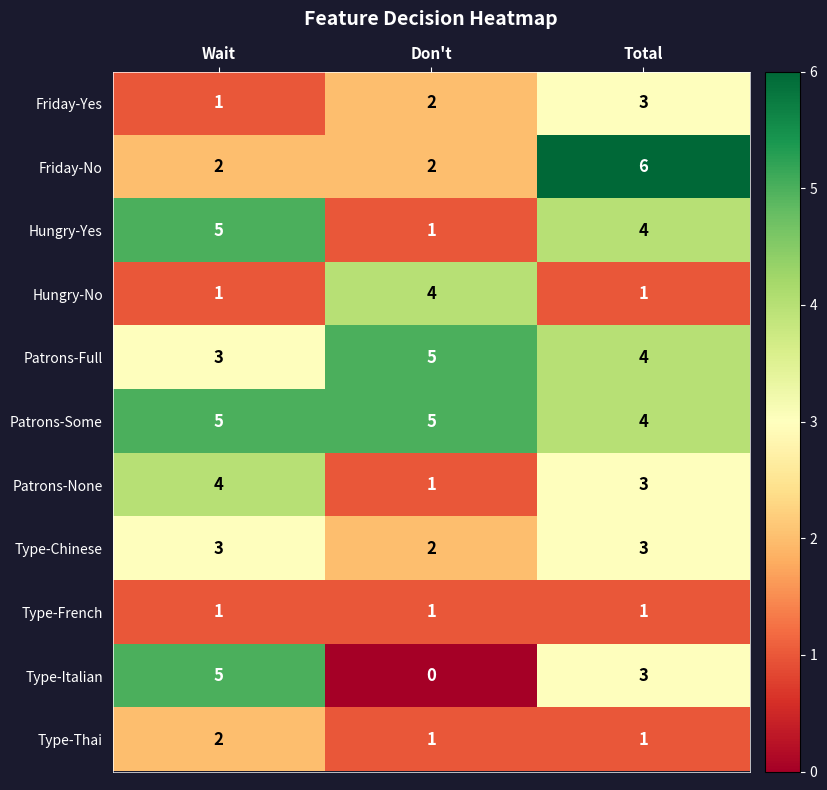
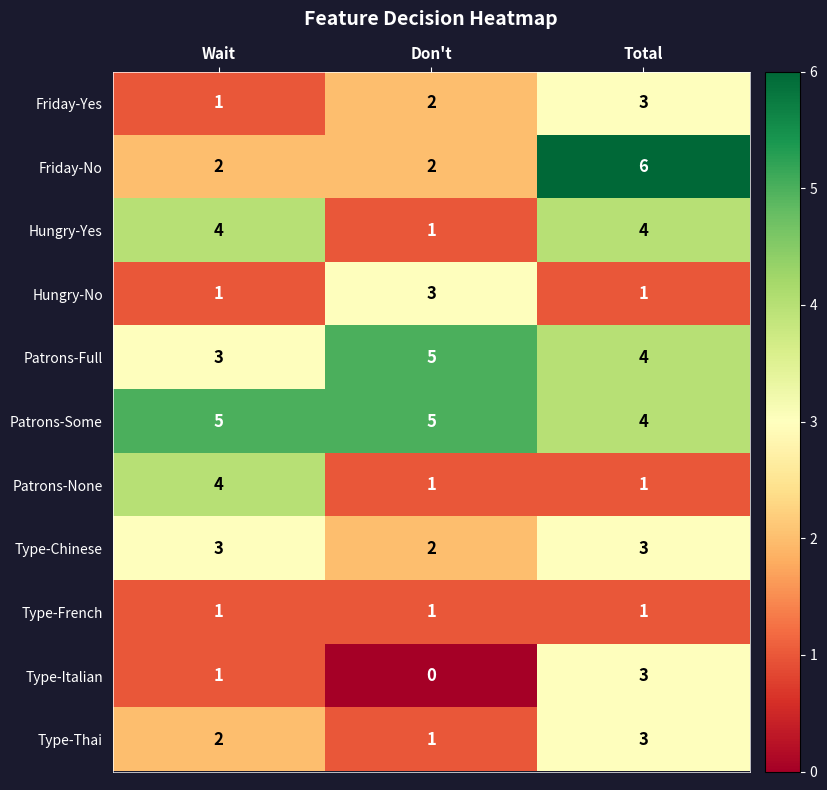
Hungry-Yes, Wait: 5 -> 4
Hungry-No, Don't: 4 -> 3
Patrons-None, Total: 3 -> 1
Type-Italian, Wait: 5 -> 1
Type-Thai, Total: 1 -> 3
